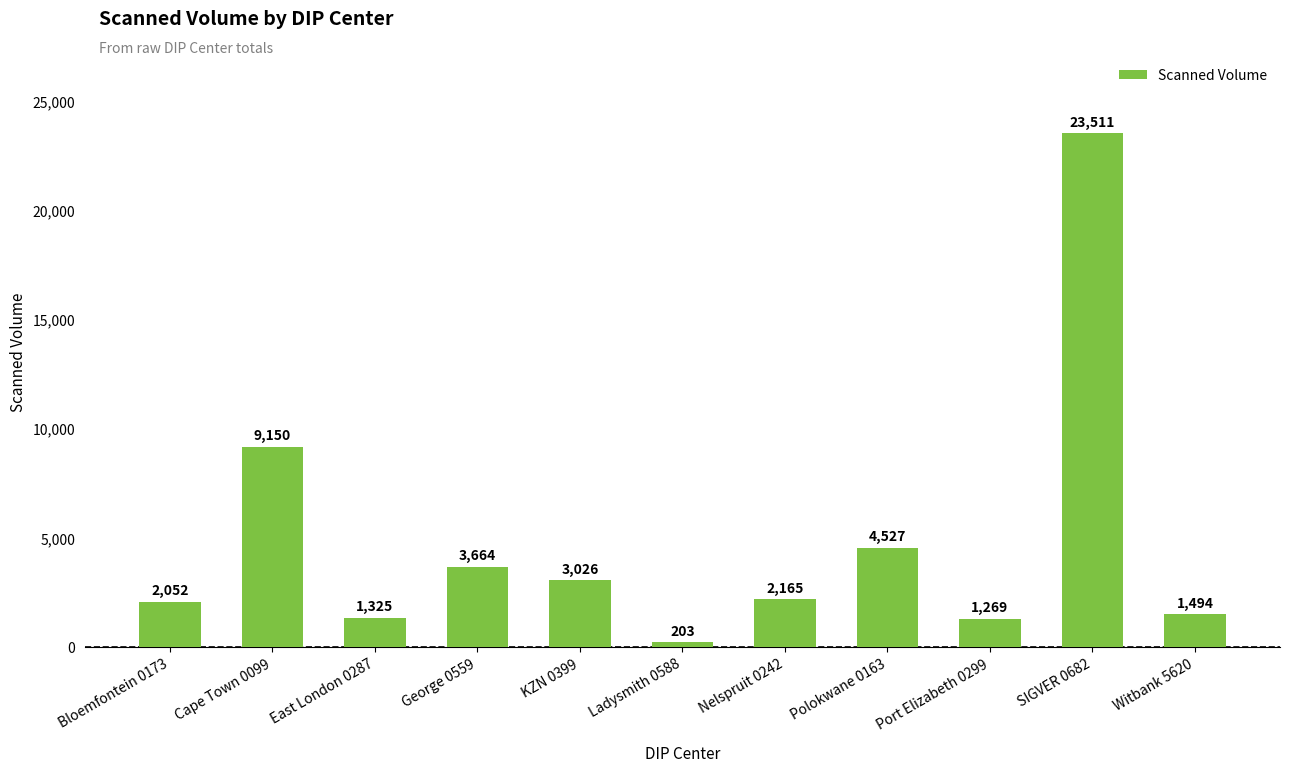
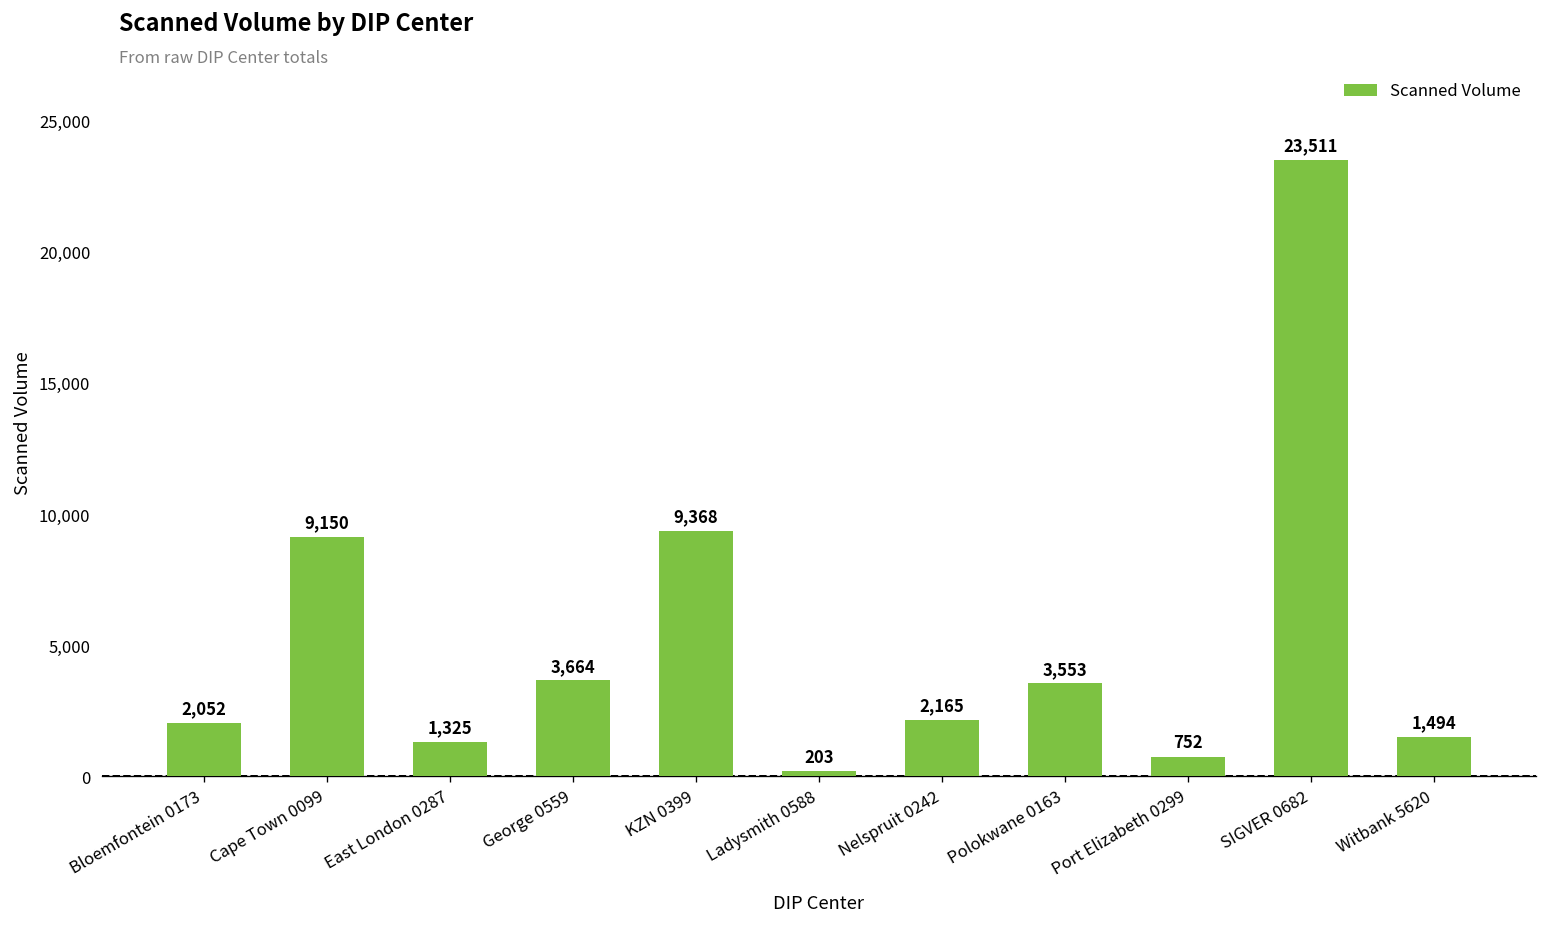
KZN 0399: 3,026 -> 9,368
Polokwane 0163: 4,527 -> 3,553
Port Elizabeth 0299: 1,269 -> 752
